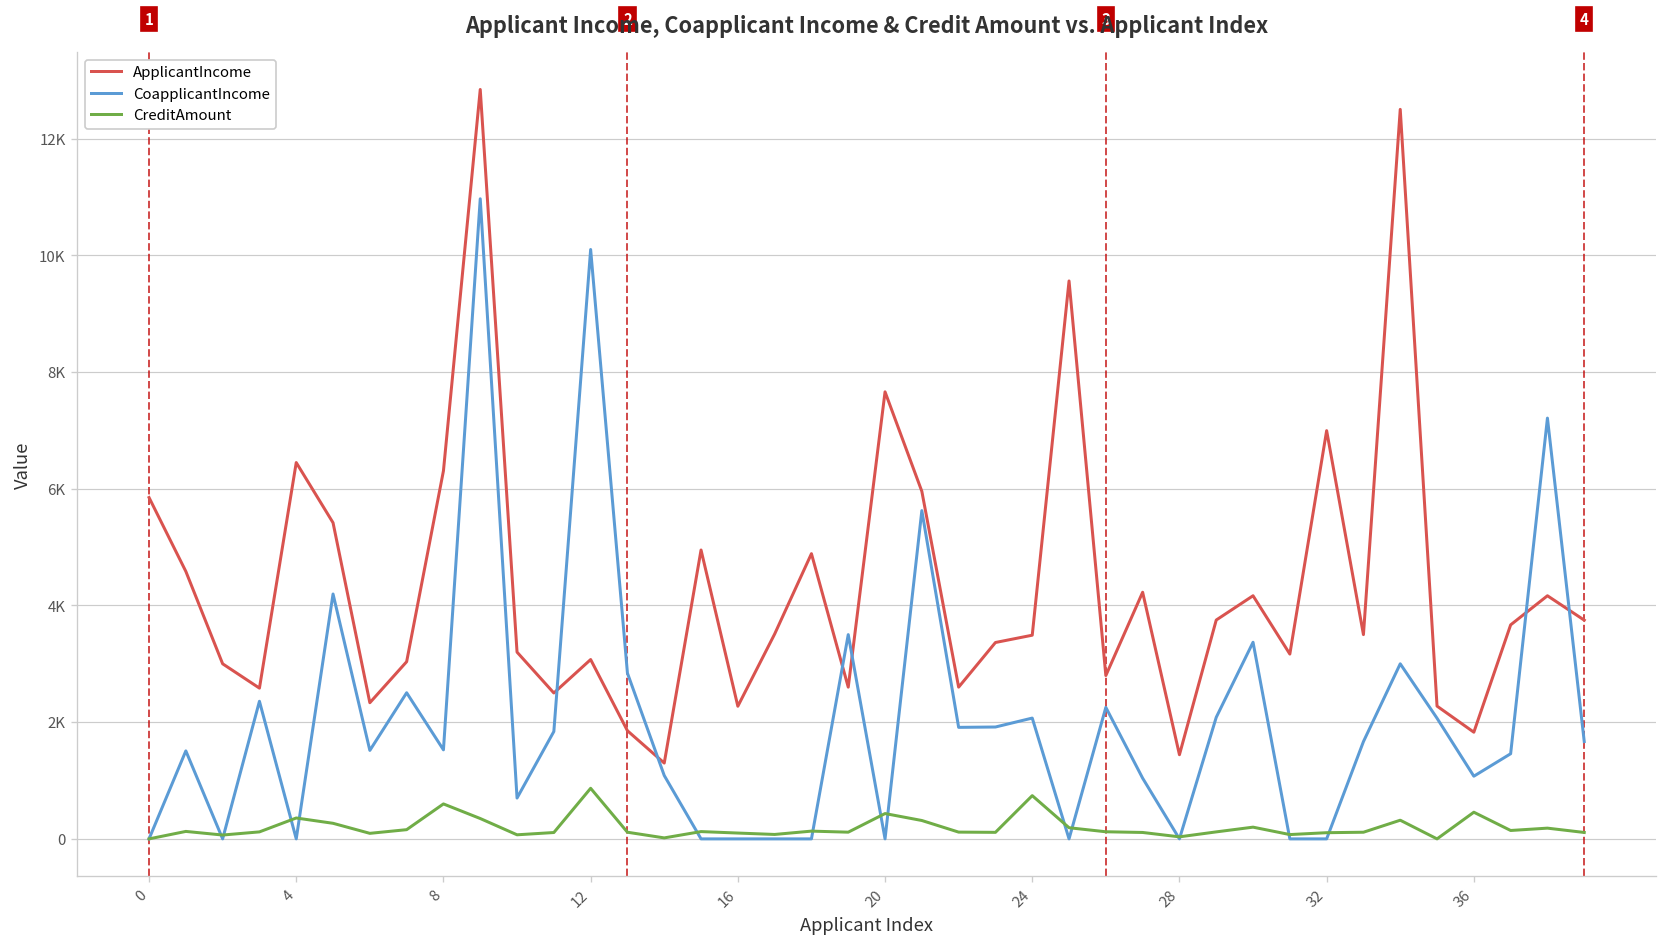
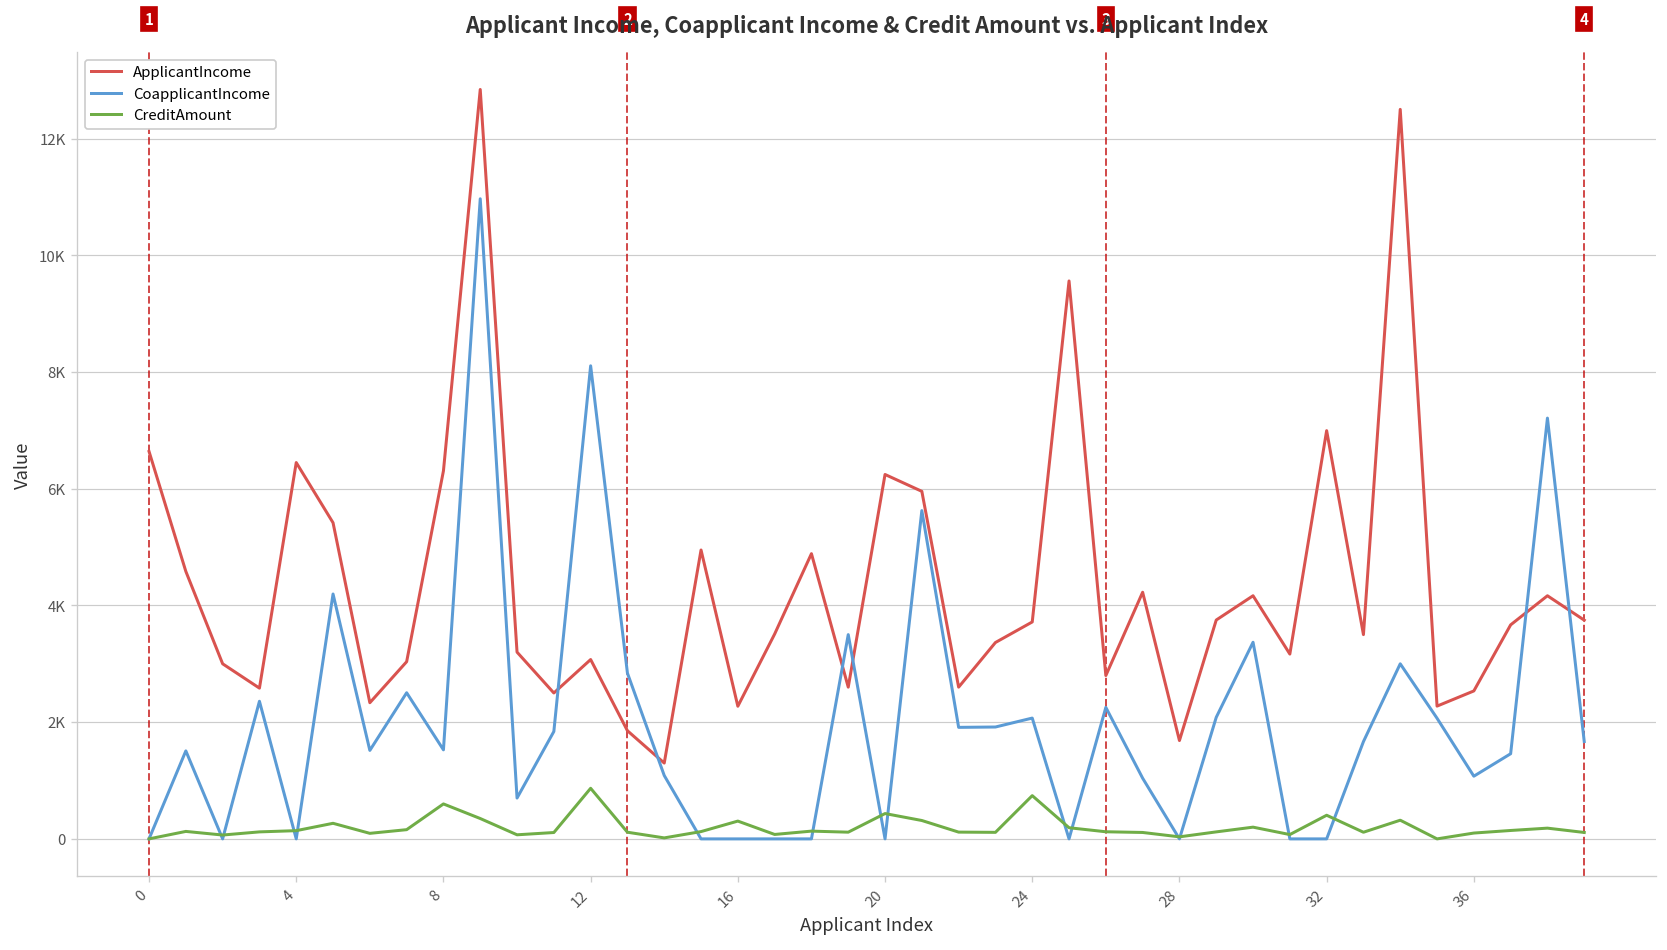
ApplicantIncome, 0: 5800 -> 6600
CreditAmount, 4: 400 -> 100
CoapplicantIncome, 12: 10100 -> 8100
CreditAmount, 16: 100 -> 300
ApplicantIncome, 20: 7700 -> 6200
ApplicantIncome, 24: 3500 -> 3700
ApplicantIncome, 28: 1400 -> 1700
CreditAmount, 32: 100 -> 400
ApplicantIncome, 36: 1800 -> 2500
CreditAmount, 36: 500 -> 100
